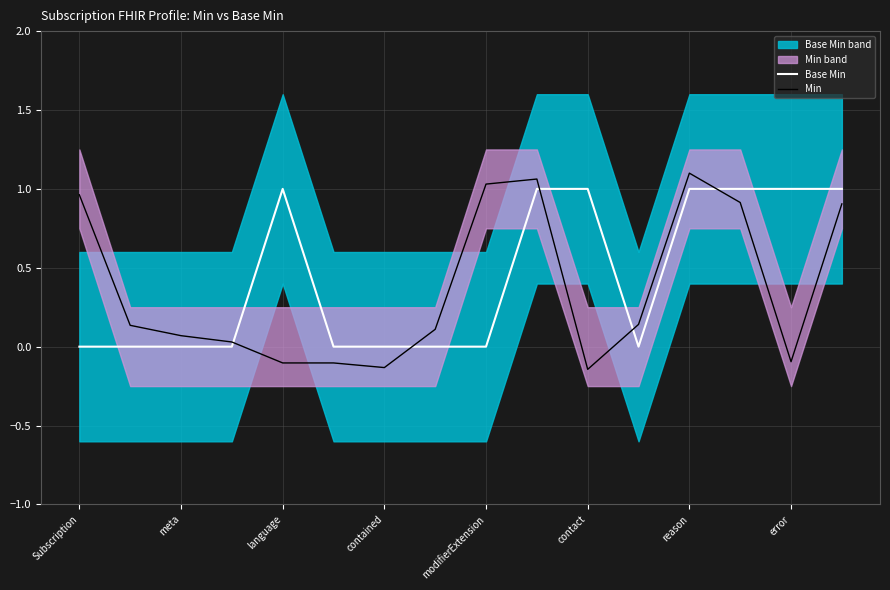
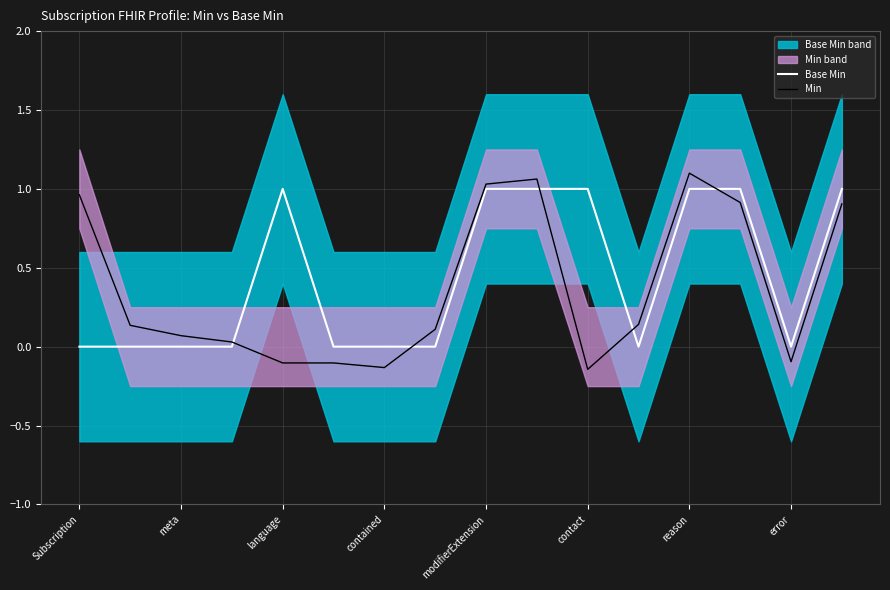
Base Min, modifierExtension: 0 -> 1
Base Min, error: 1 -> 0
